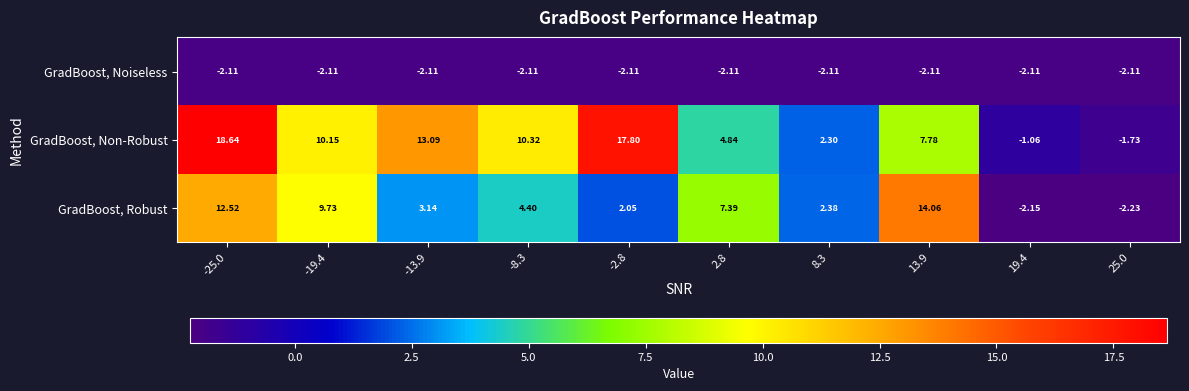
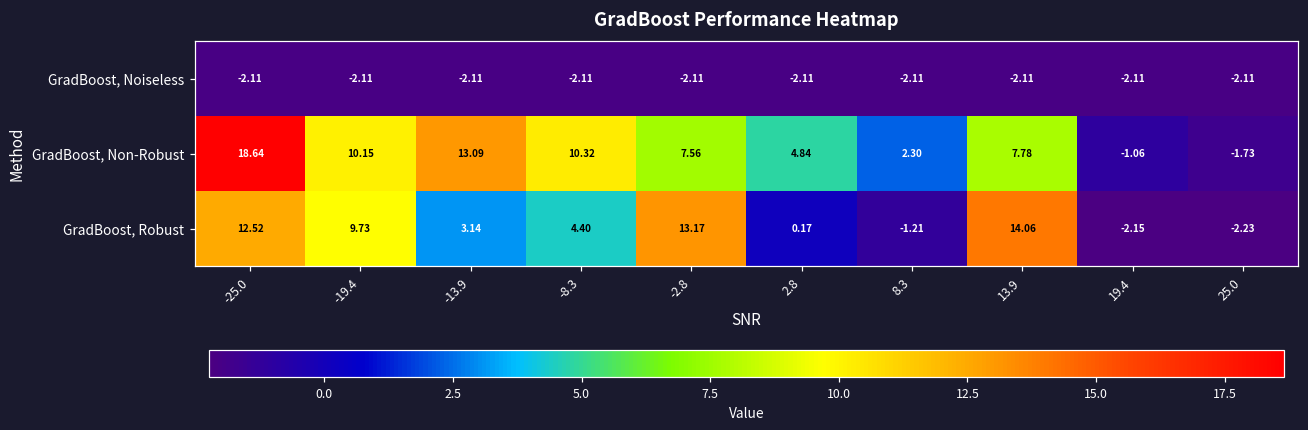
GradBoost, Non-Robust, -2.8: 17.80 -> 7.56
GradBoost, Robust, -2.8: 2.05 -> 13.17
GradBoost, Robust, 2.8: 7.39 -> 0.17
GradBoost, Robust, 8.3: 2.38 -> -1.21
